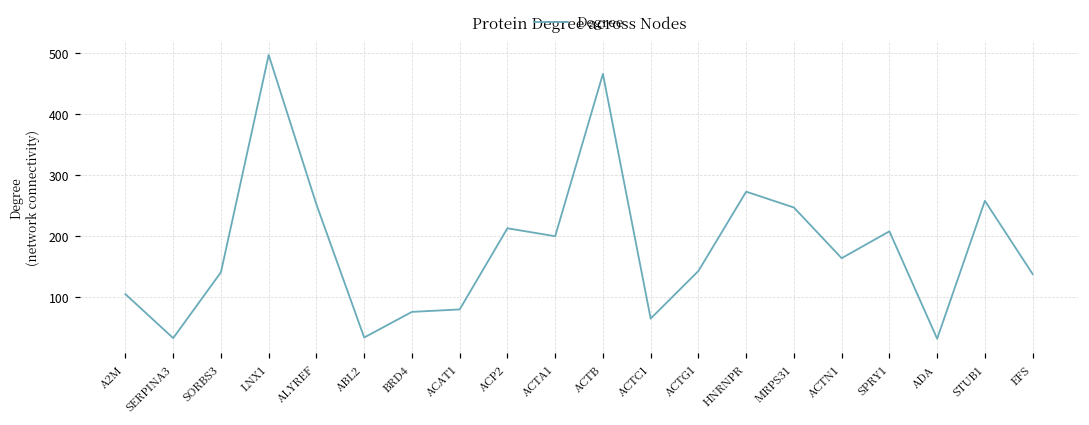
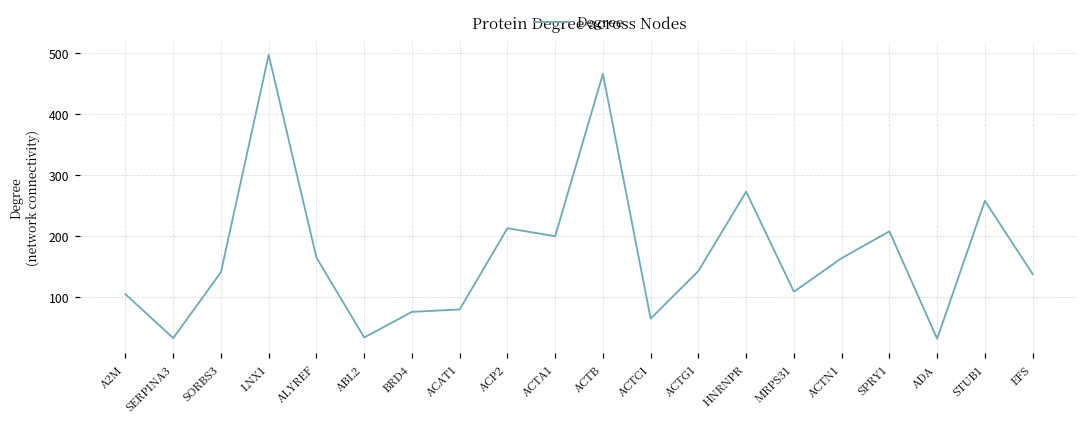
ALYREF: 250 -> 170
MRPS31: 250 -> 110
